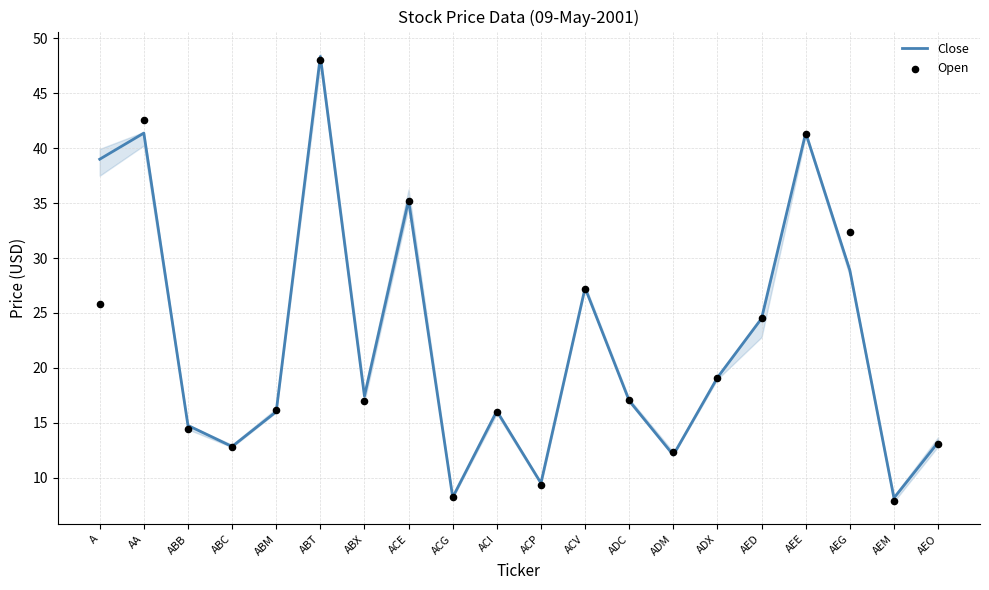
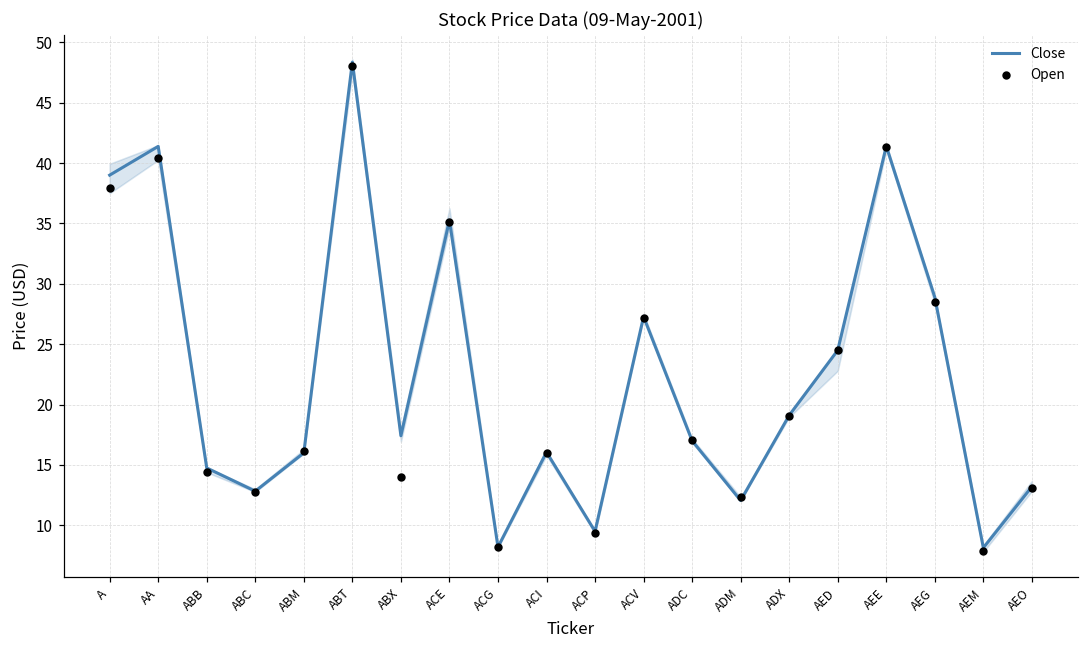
Open, A: 25.8 -> 37.9
Open, AA: 42.6 -> 40.4
Open, ABX: 16.9 -> 14.0
Open, AEG: 32.4 -> 28.5
